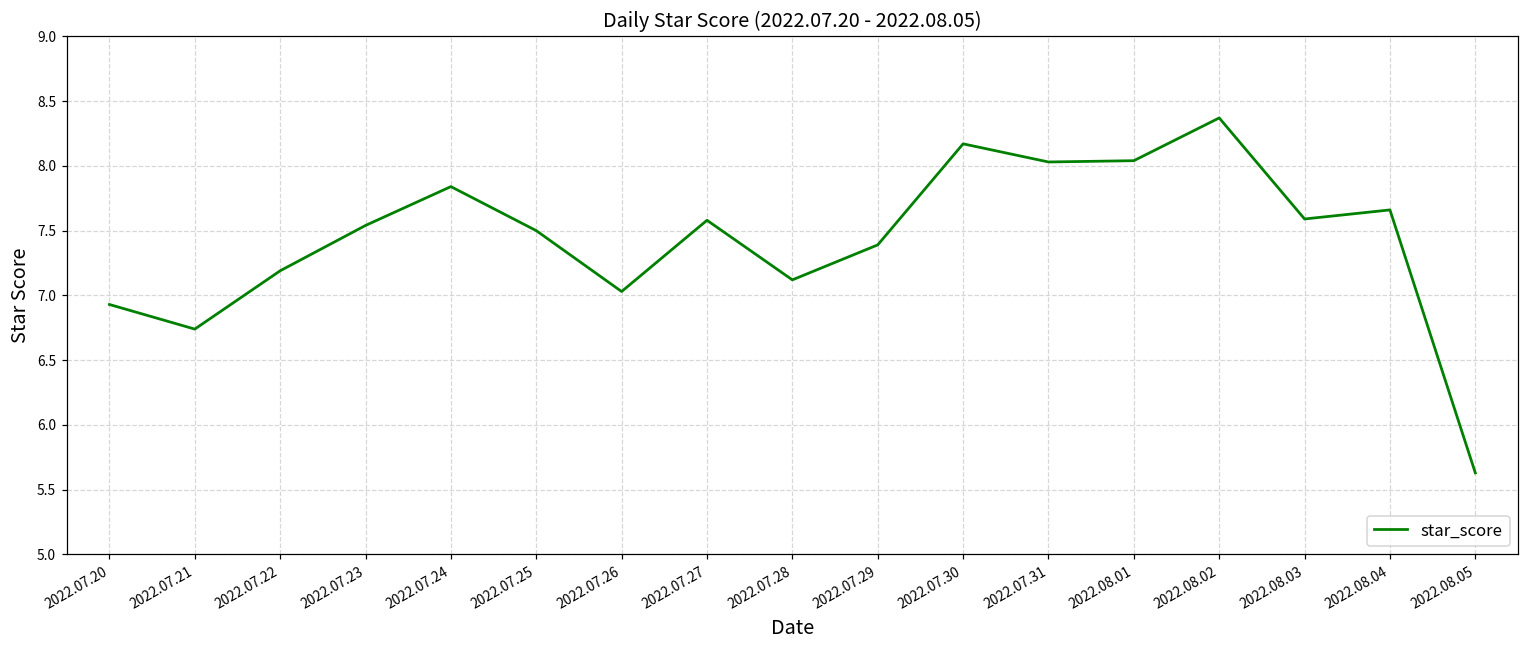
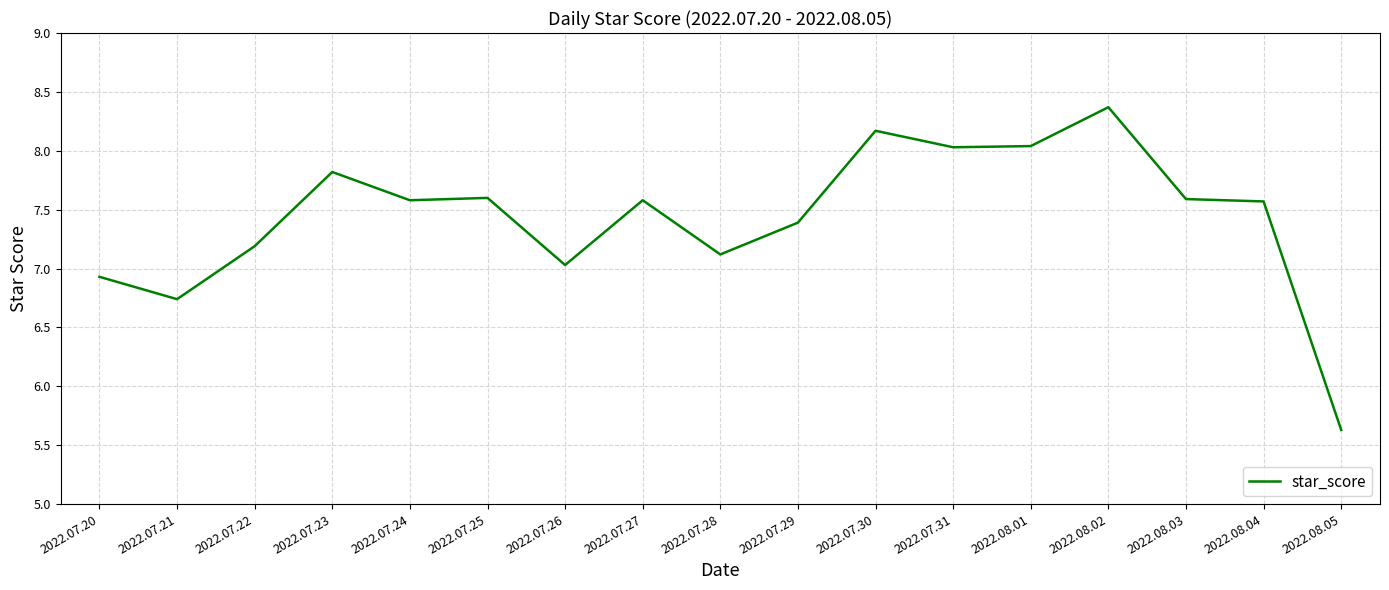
2022.07.23: 7.54 -> 7.82
2022.07.24: 7.84 -> 7.58
2022.07.25: 7.5 -> 7.6
2022.08.04: 7.66 -> 7.57
